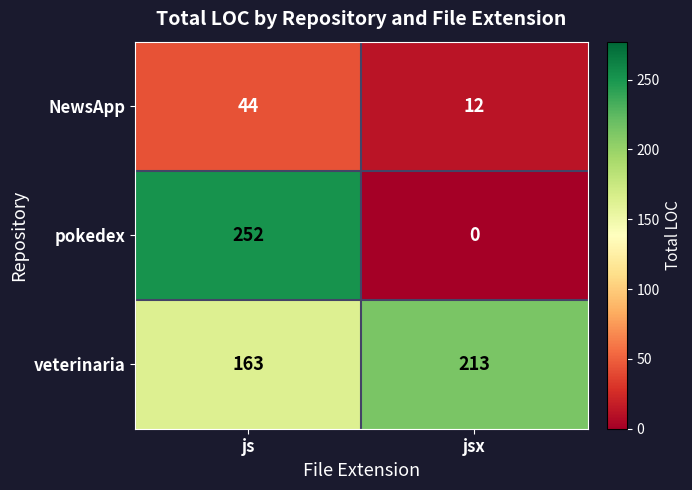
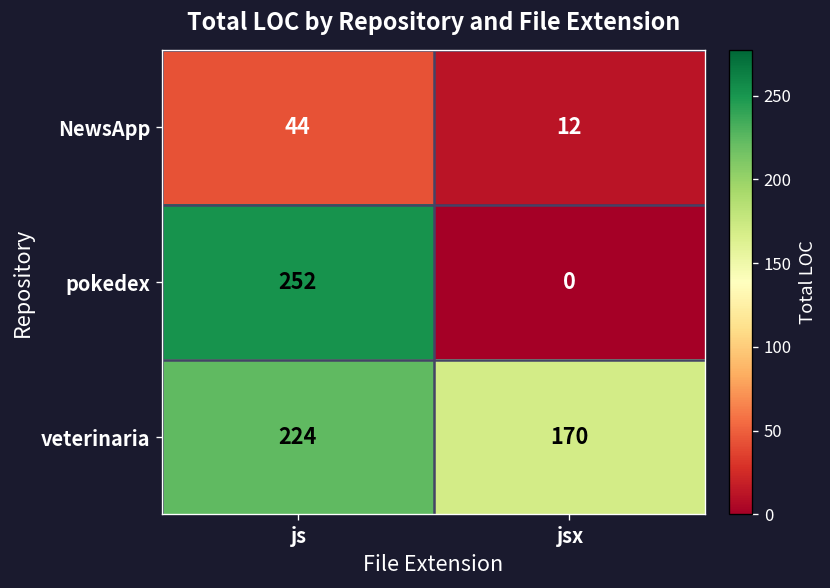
veterinaria, js: 163 -> 224
veterinaria, jsx: 213 -> 170
